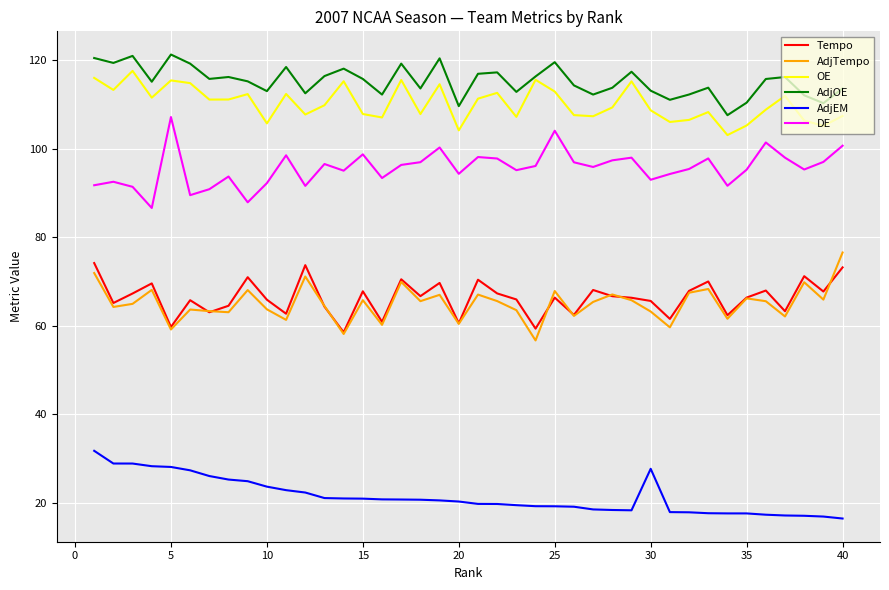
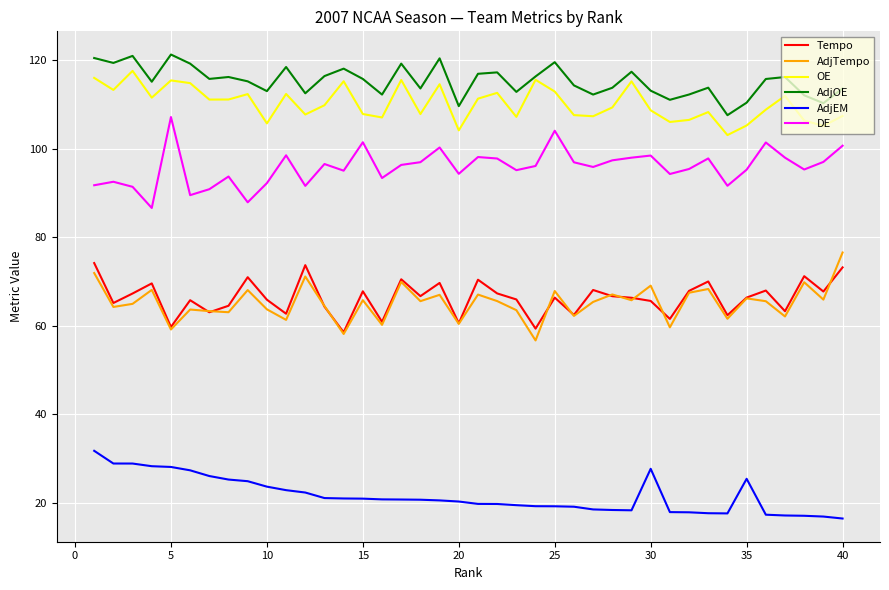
DE, 15: 99 -> 101
AdjTempo, 30: 63 -> 69
DE, 30: 93 -> 98
AdjEM, 35: 18 -> 25
